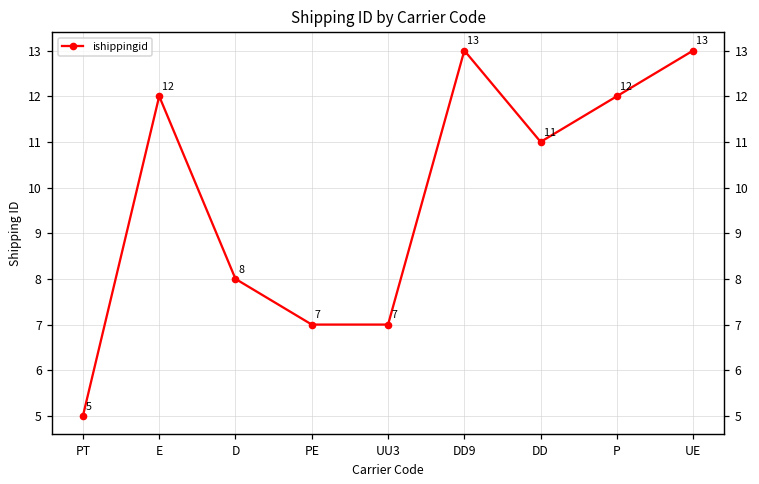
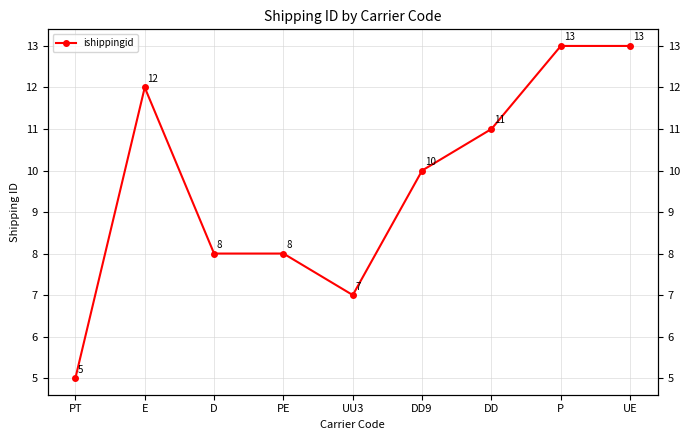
PE: 7 -> 8
DD9: 13 -> 10
P: 12 -> 13
